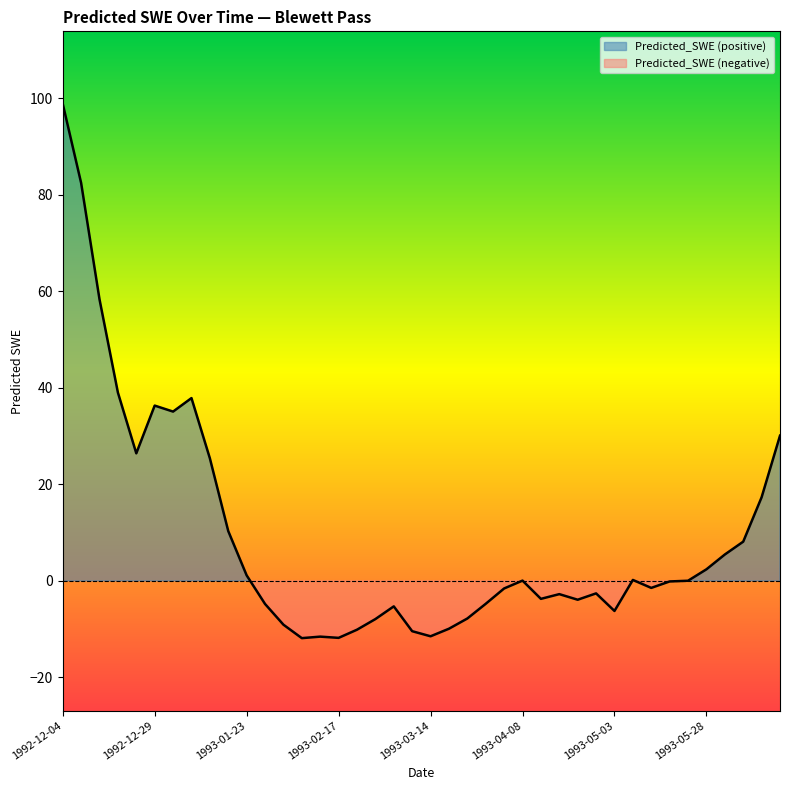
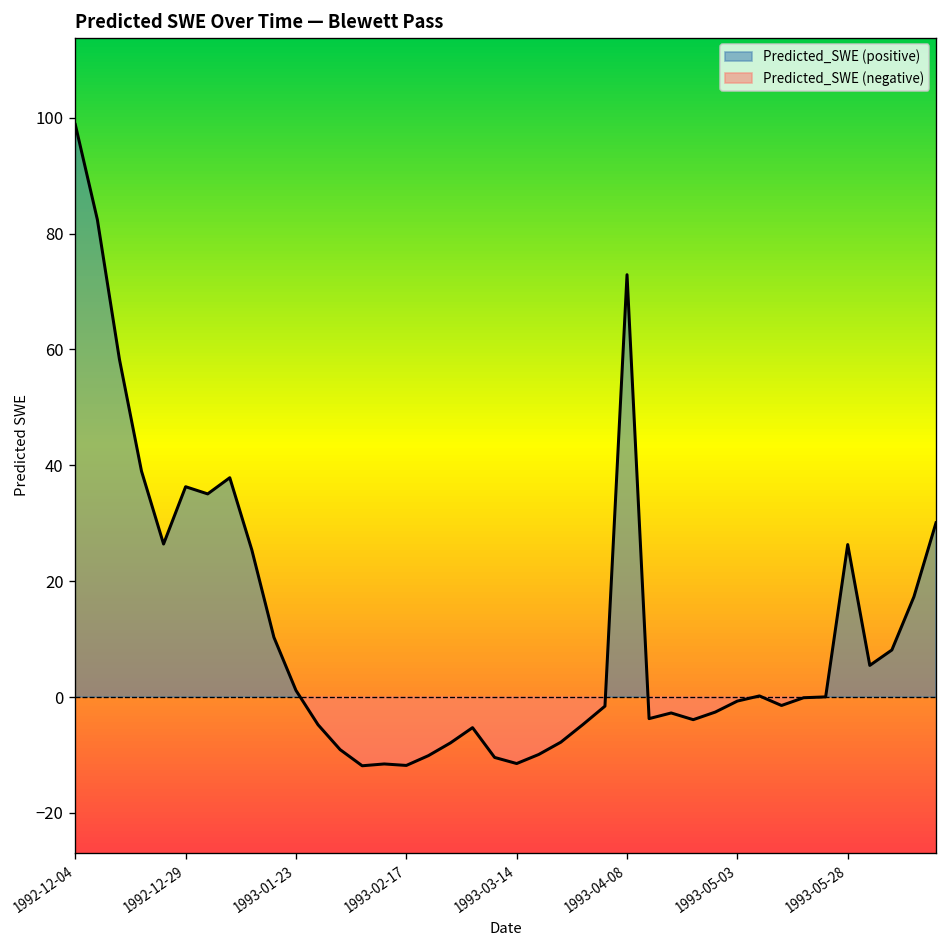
1993-04-08: 0 -> 73
1993-05-03: -6 -> -1
1993-05-28: 2 -> 26
